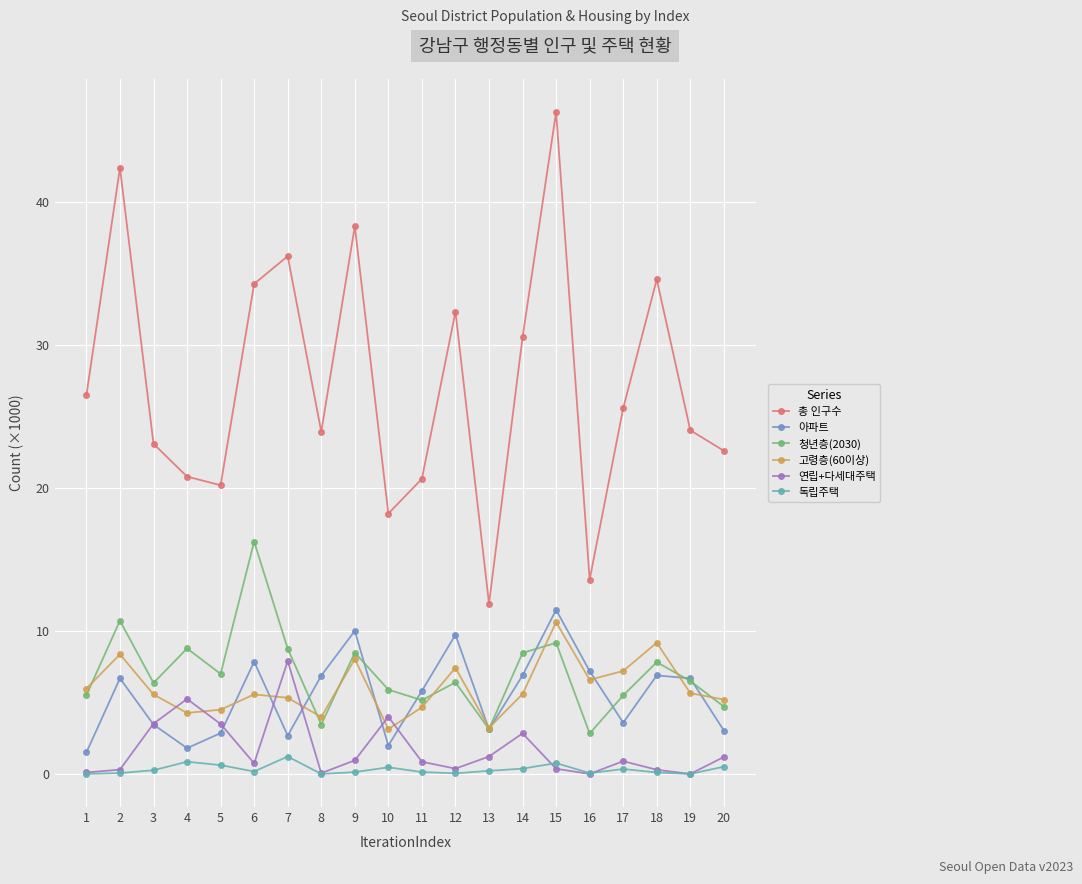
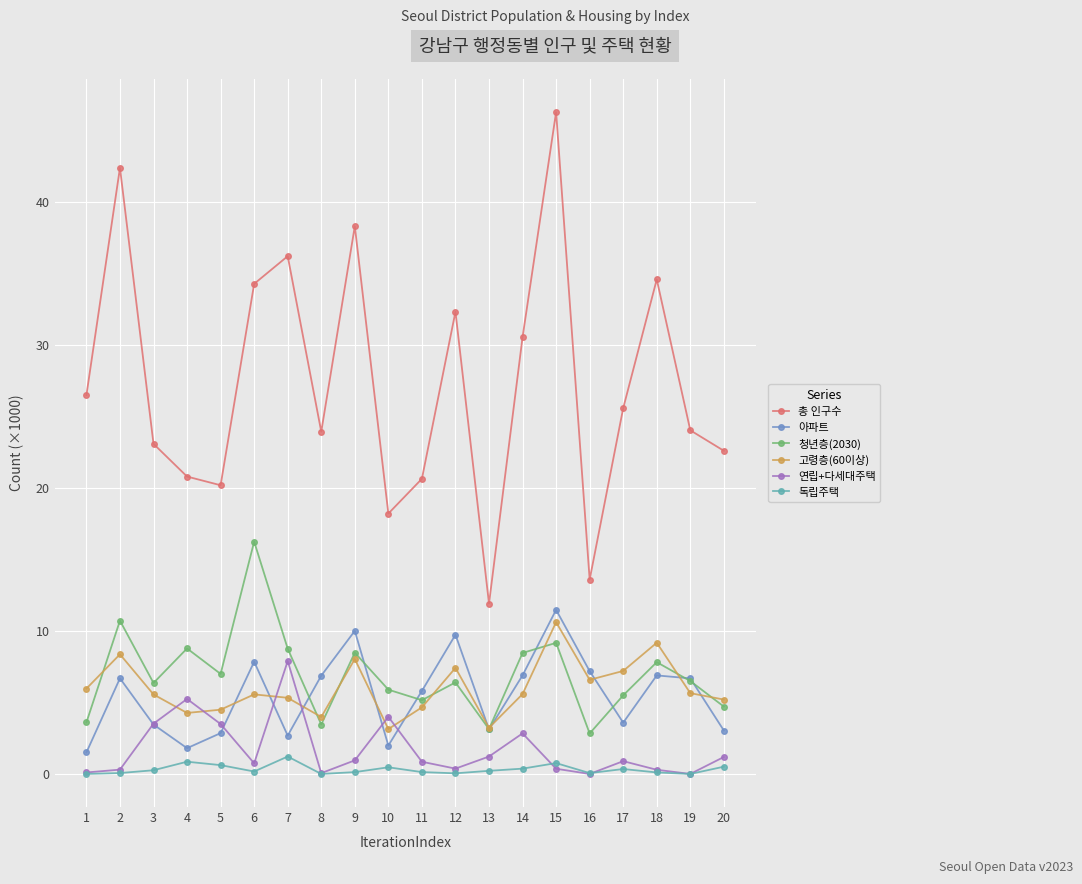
청년층(2030), 1: 5.5 -> 3.6
